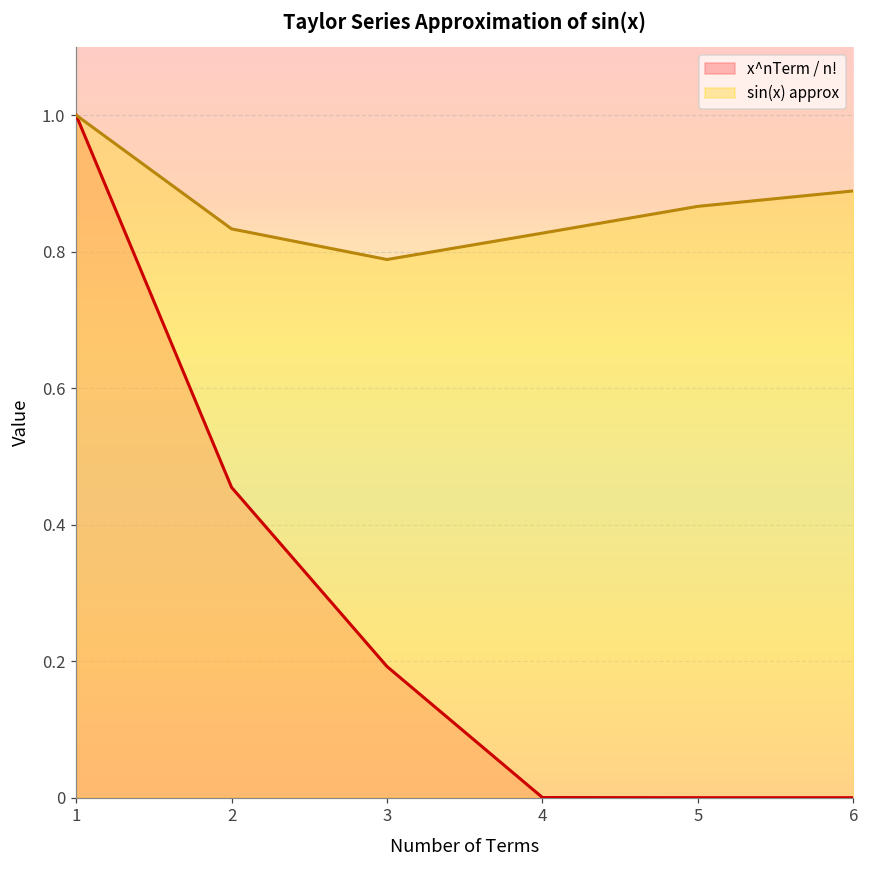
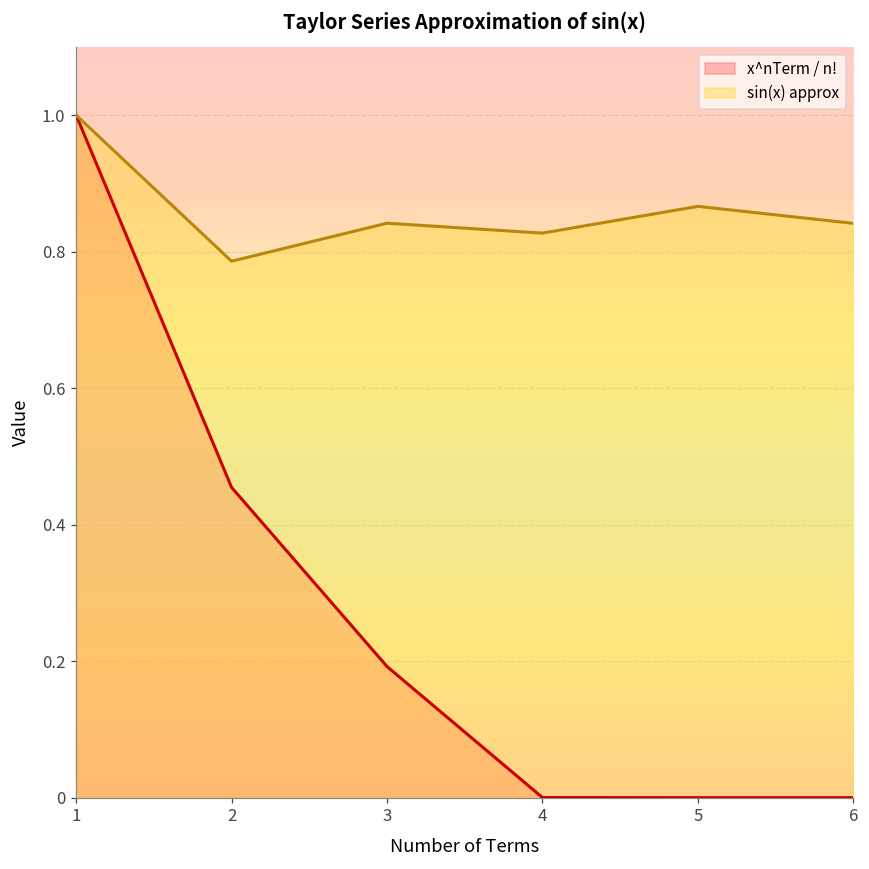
sin(x) approx, 2: 0.83 -> 0.79
sin(x) approx, 3: 0.79 -> 0.84
sin(x) approx, 6: 0.89 -> 0.84
